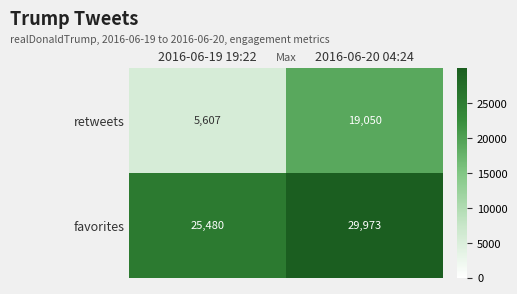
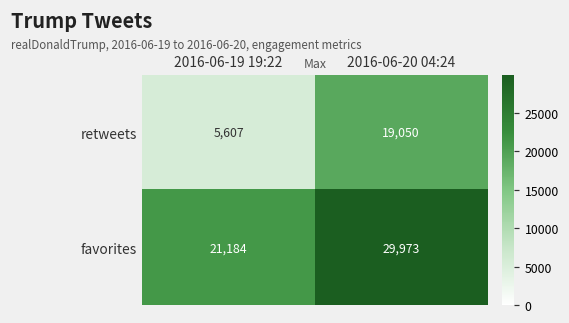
favorites, 2016-06-19 19:22: 25,480 -> 21,184
